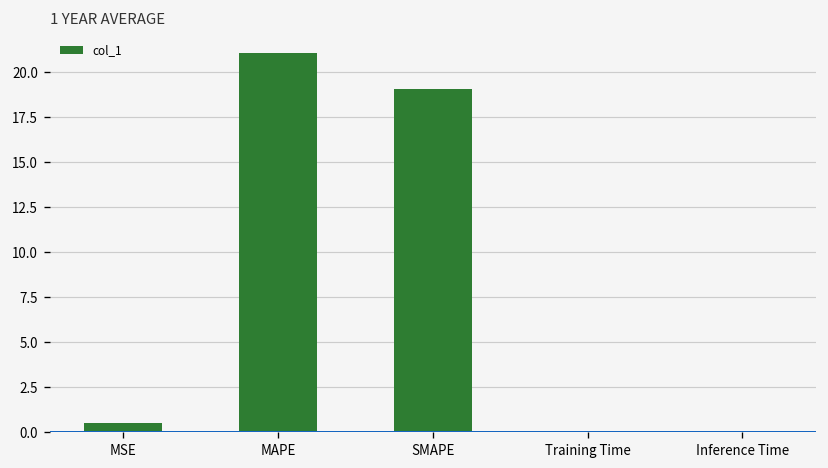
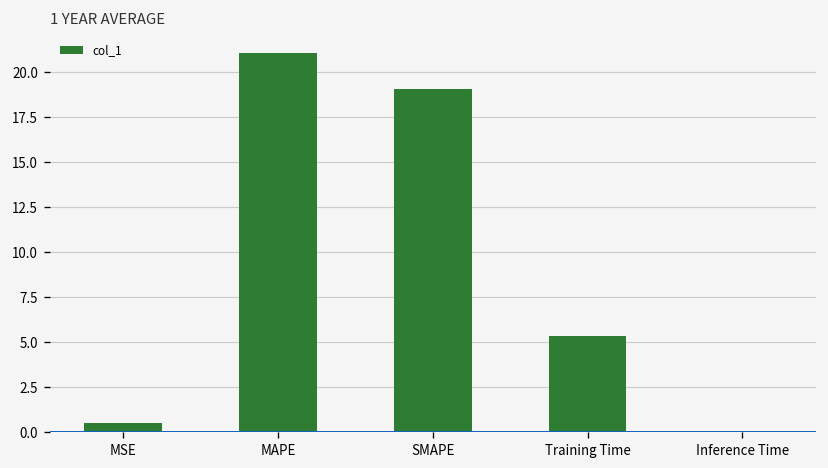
Training Time: 0.0 -> 5.4
